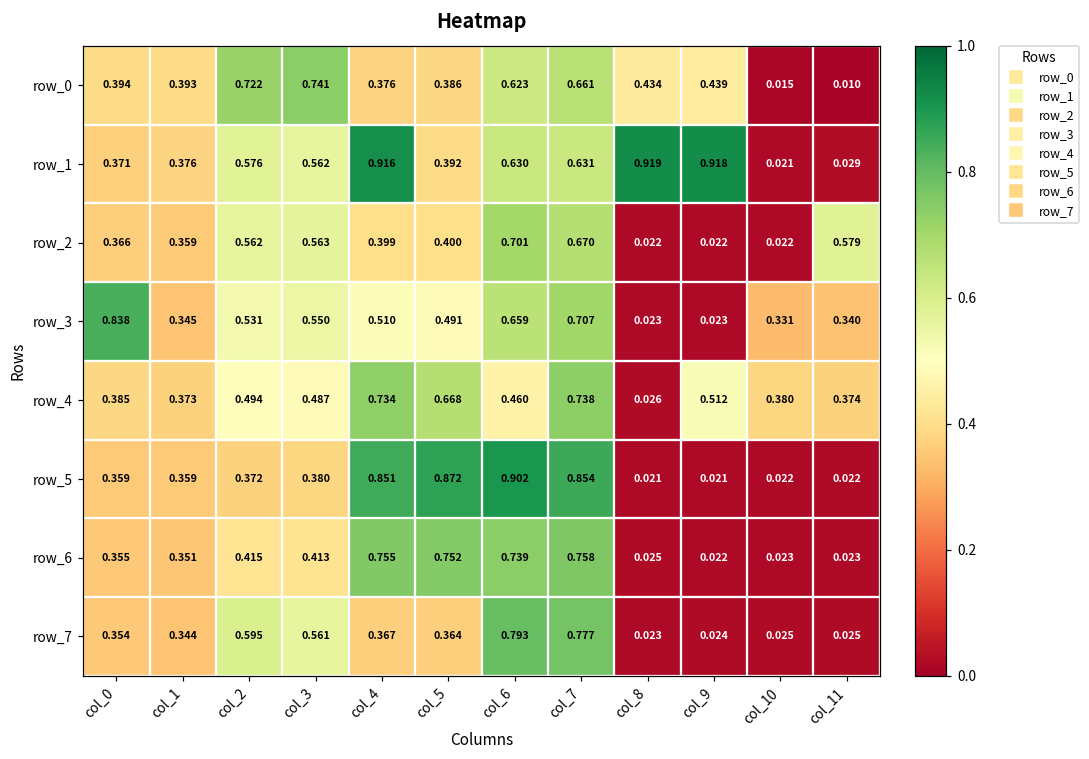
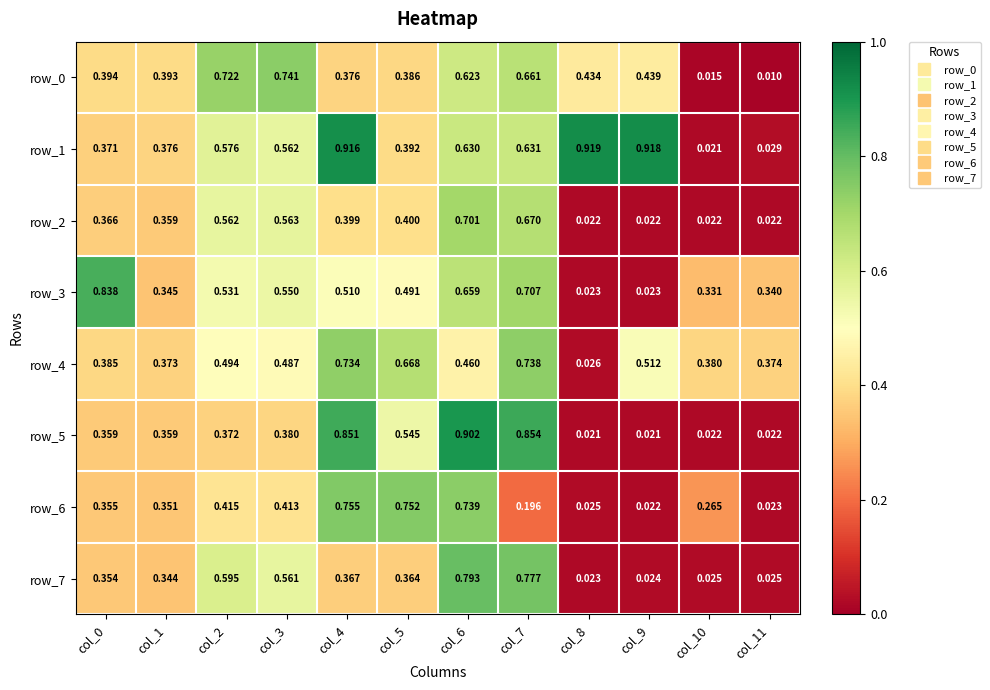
row_2, col_11: 0.579 -> 0.022
row_5, col_5: 0.872 -> 0.545
row_6, col_7: 0.758 -> 0.196
row_6, col_10: 0.023 -> 0.265
